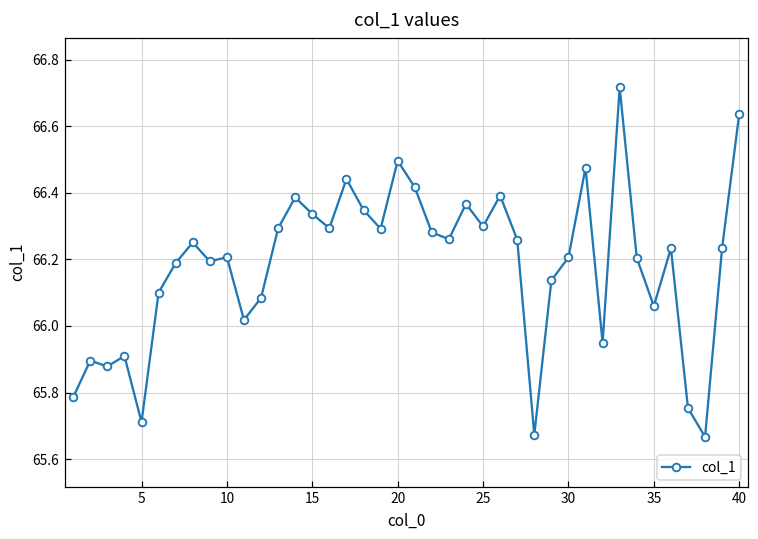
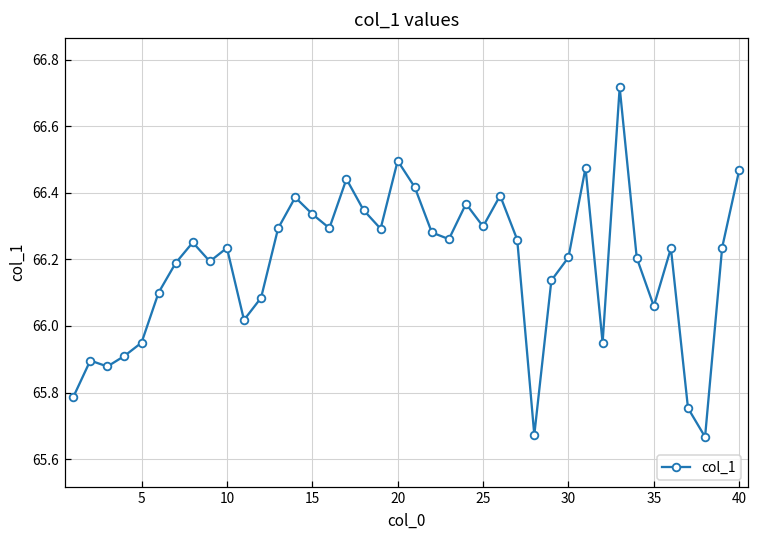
5: 65.71 -> 65.95
10: 66.21 -> 66.23
40: 66.64 -> 66.47
